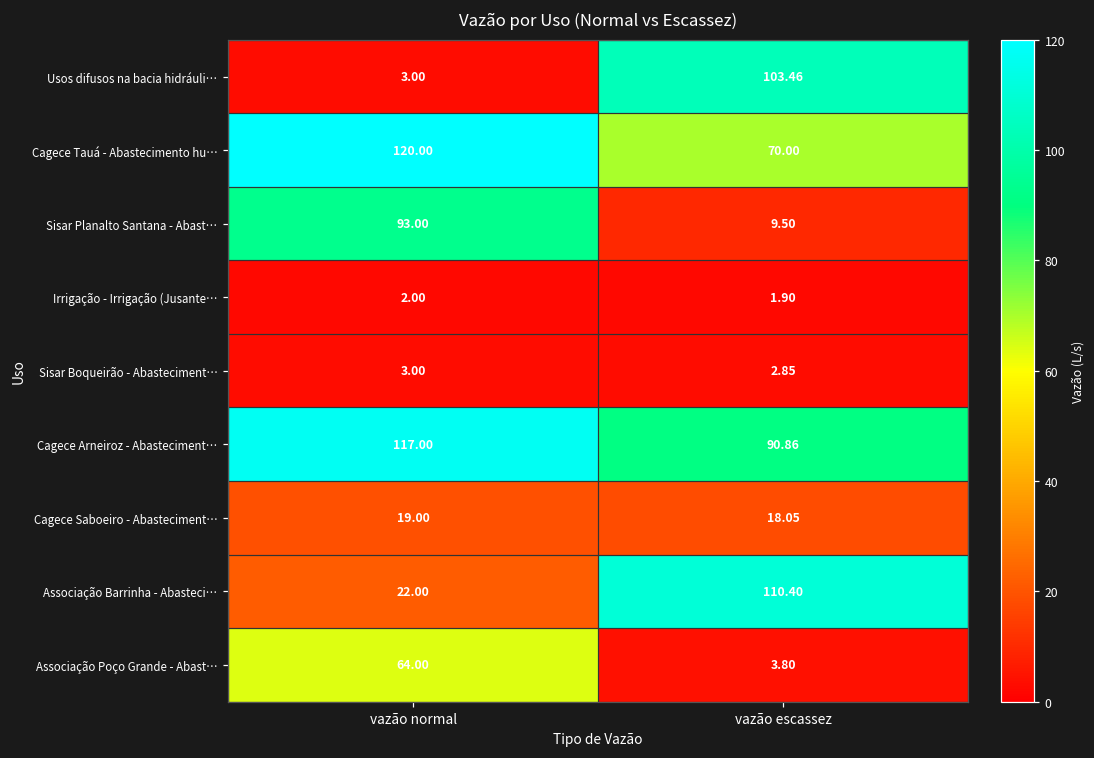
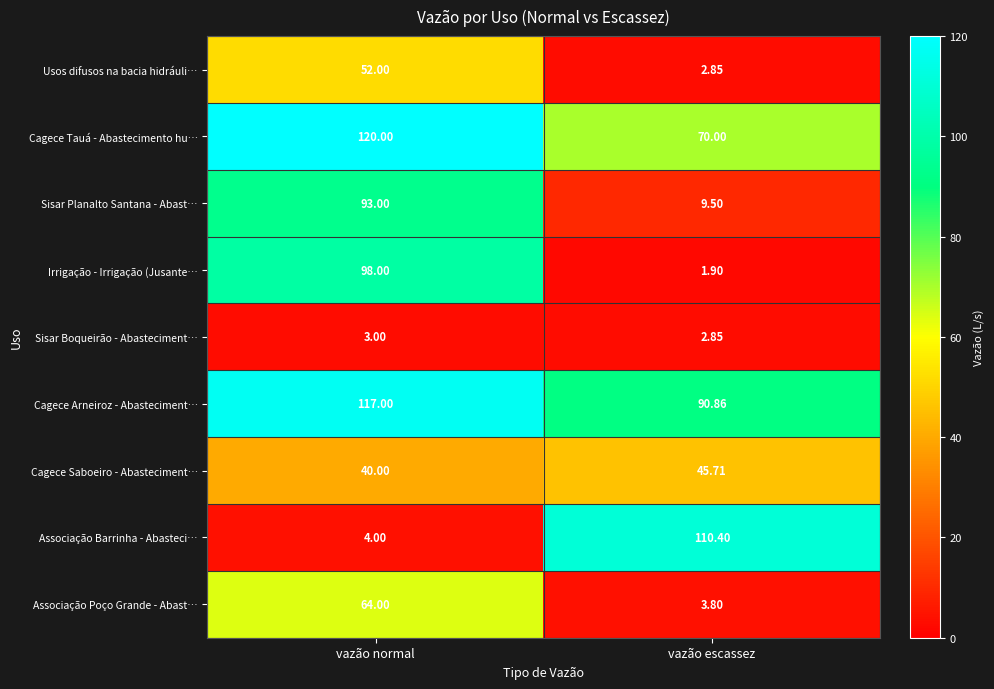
Usos difusos na bacia hidráuli…, vazão normal: 3.00 -> 52.00
Usos difusos na bacia hidráuli…, vazão escassez: 103.46 -> 2.85
Irrigação - Irrigação (Jusante…, vazão normal: 2.00 -> 98.00
Cagece Saboeiro - Abasteciment…, vazão normal: 19.00 -> 40.00
Cagece Saboeiro - Abasteciment…, vazão escassez: 18.05 -> 45.71
Associação Barrinha - Abasteci…, vazão normal: 22.00 -> 4.00
